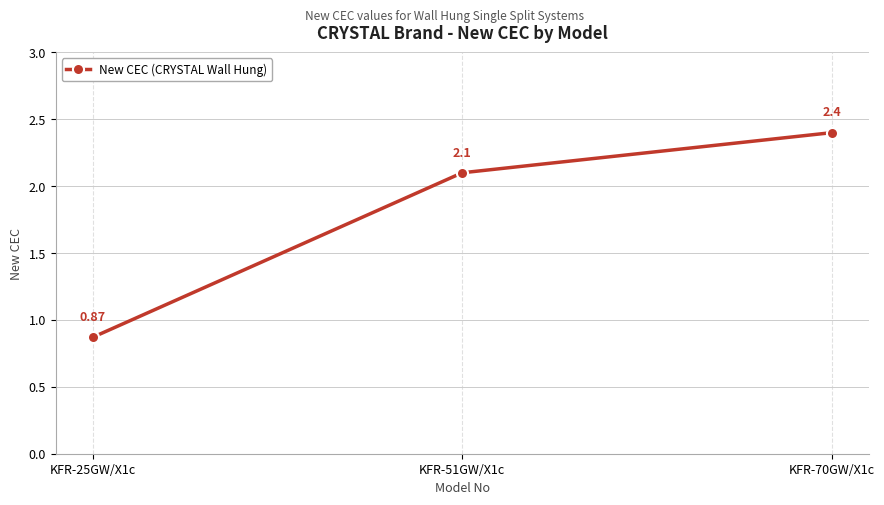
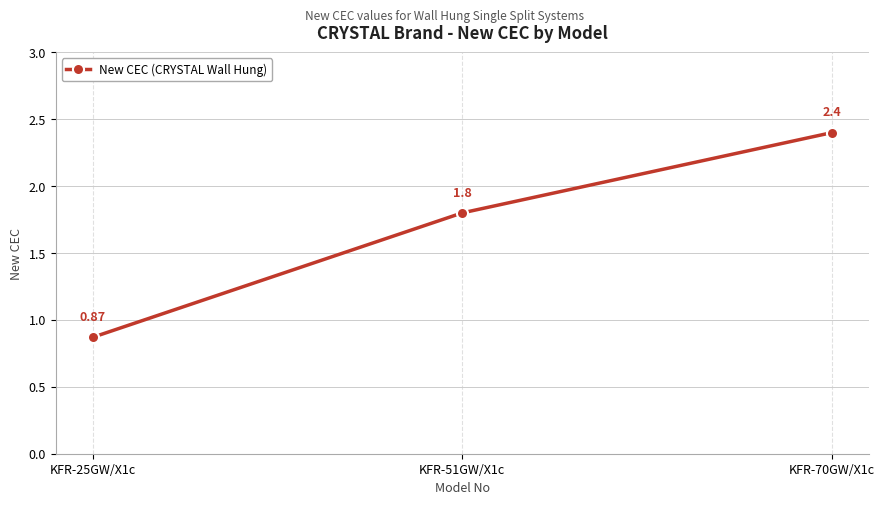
KFR-51GW/X1c: 2.1 -> 1.8
